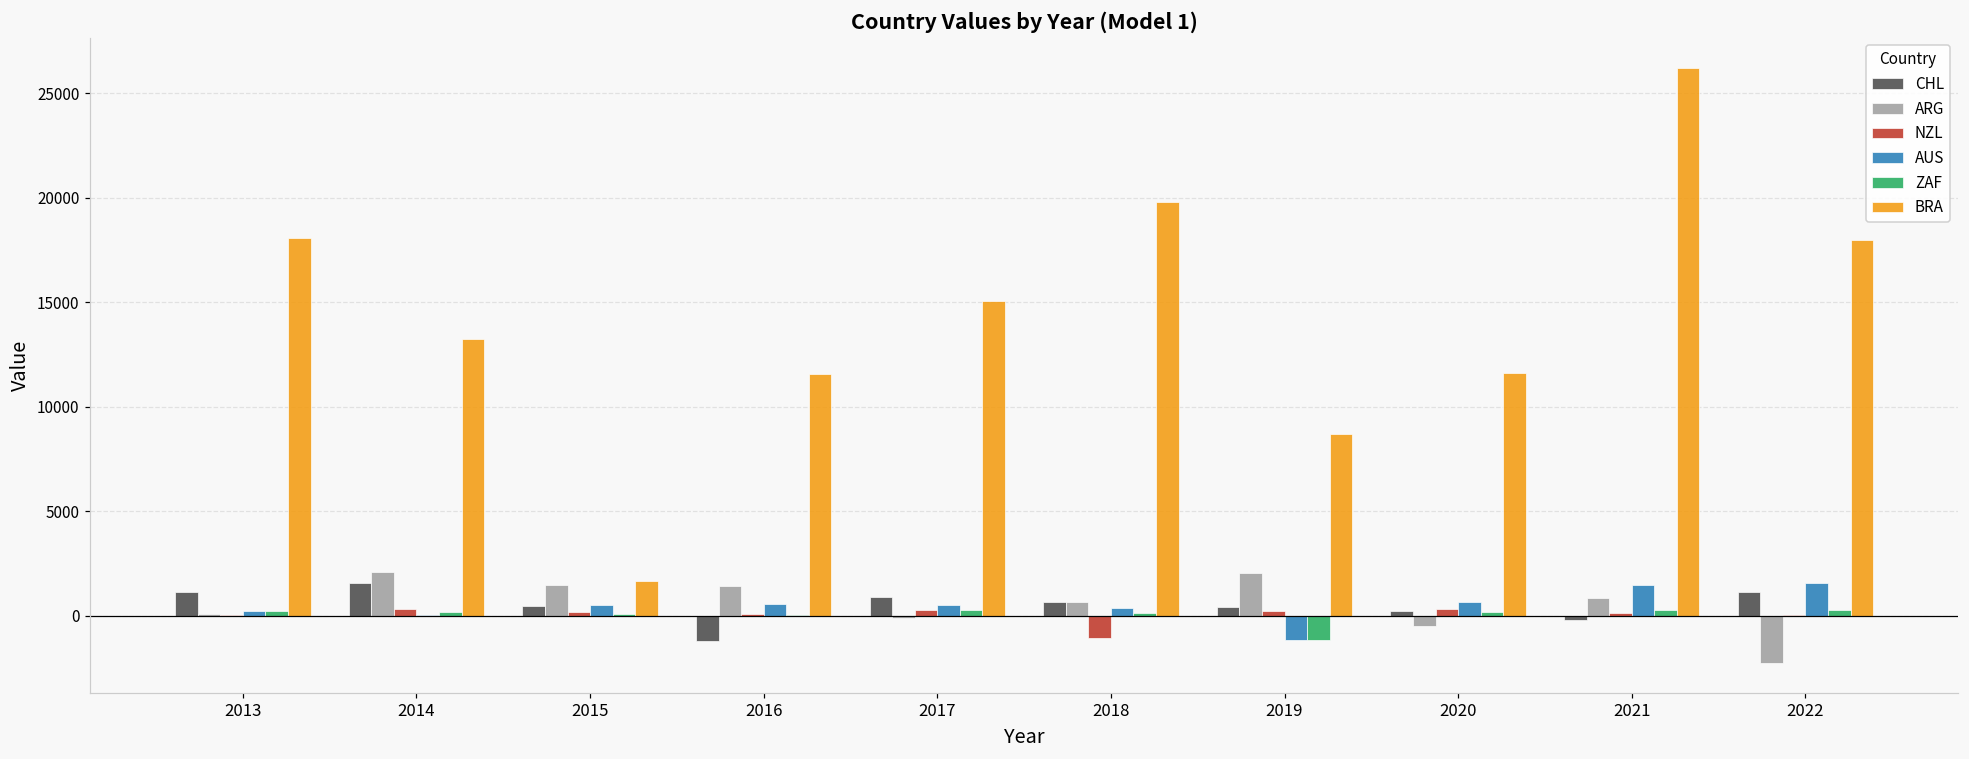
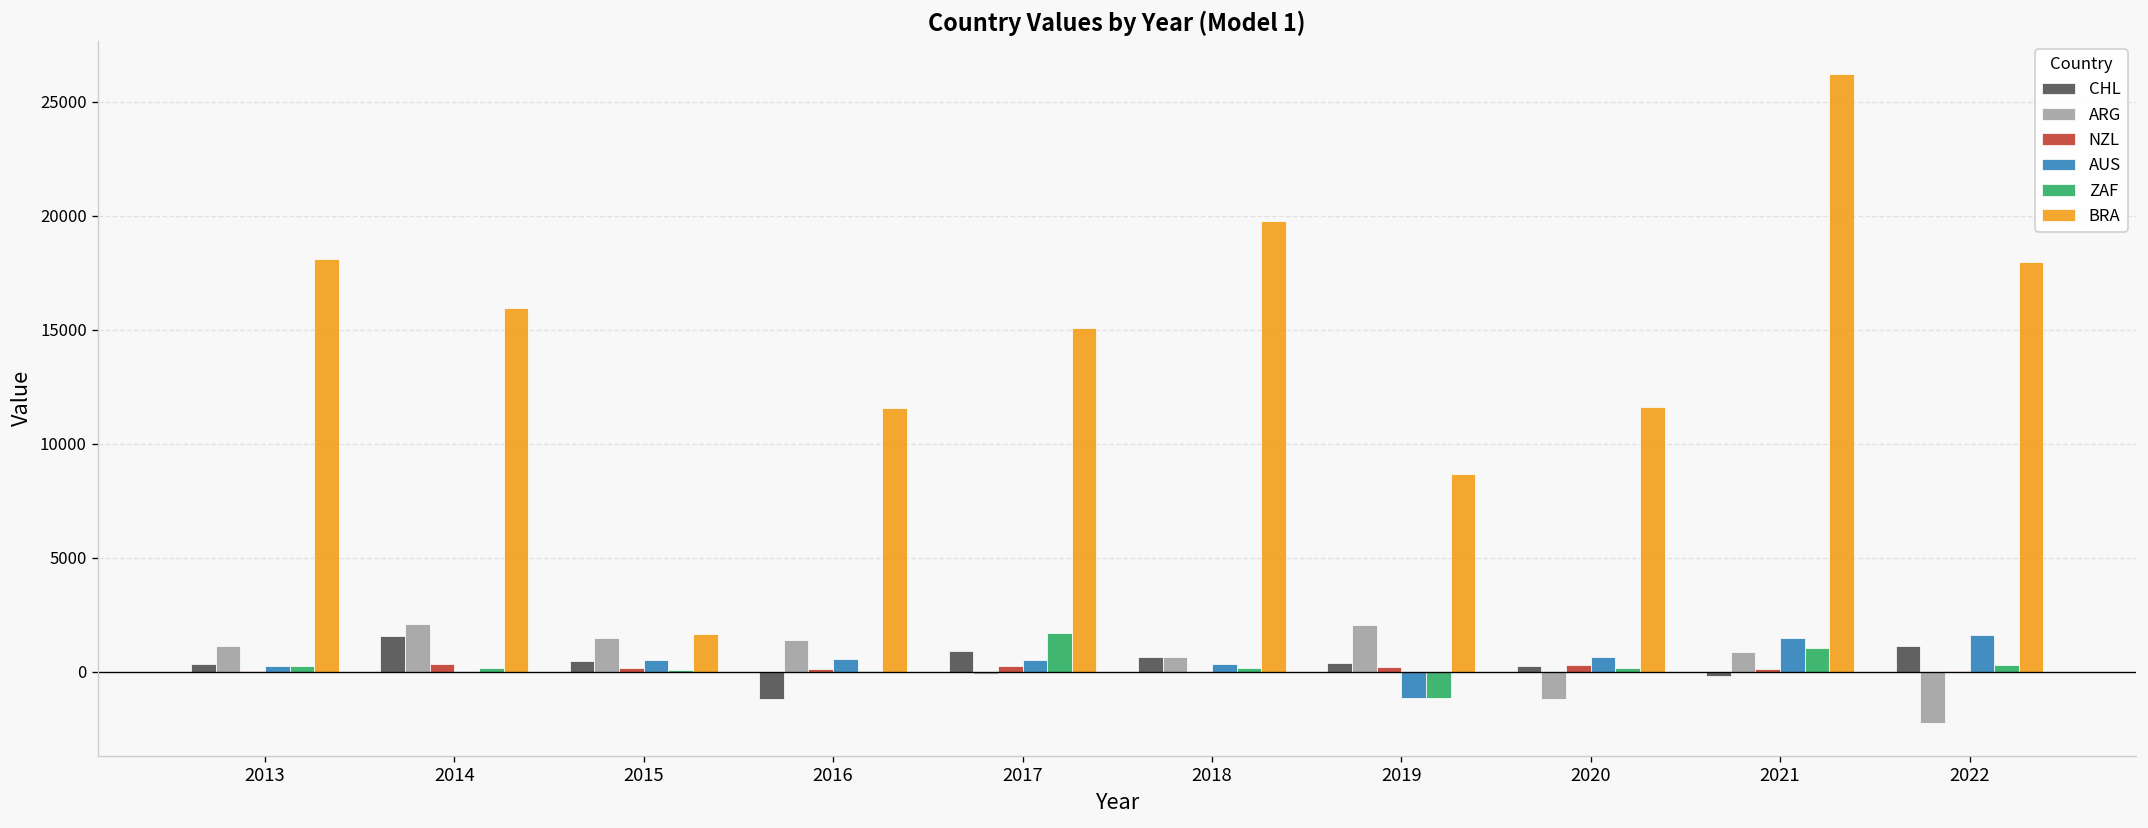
CHL, 2013: 1200 -> 300
ARG, 2013: 100 -> 1100
BRA, 2014: 13200 -> 15900
ZAF, 2017: 300 -> 1700
NZL, 2018: -1100 -> 0
ARG, 2020: -500 -> -1200
ZAF, 2021: 300 -> 1000
